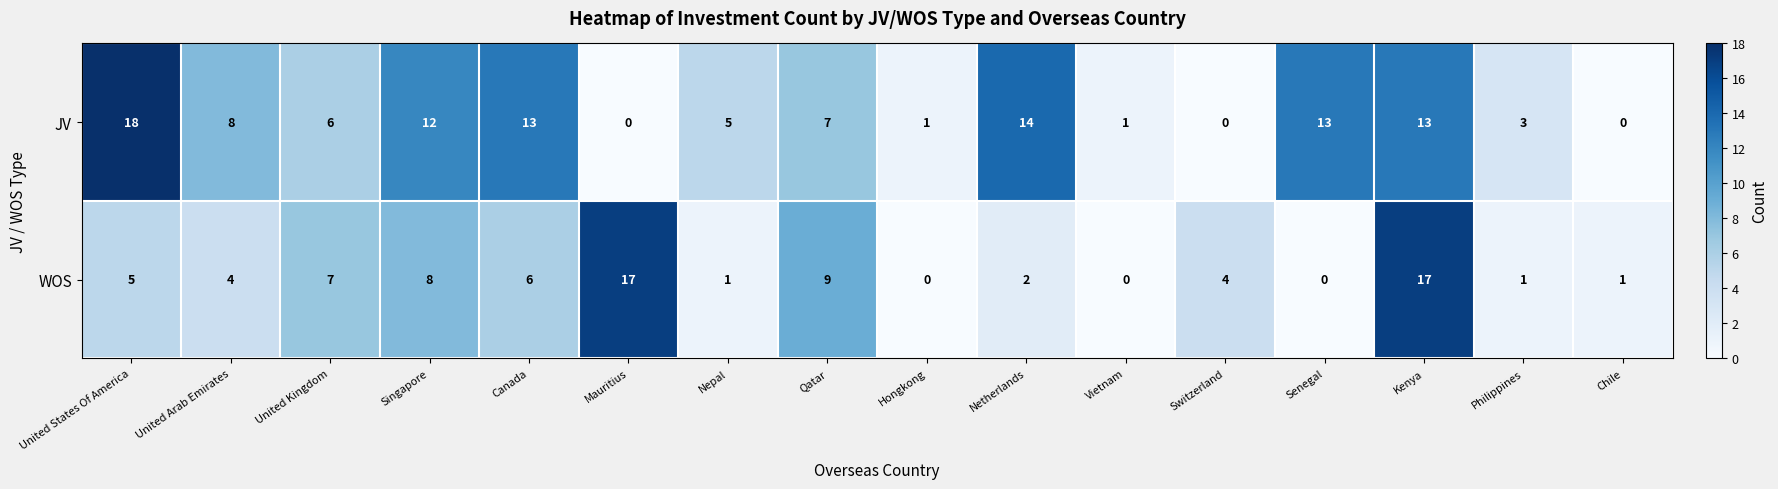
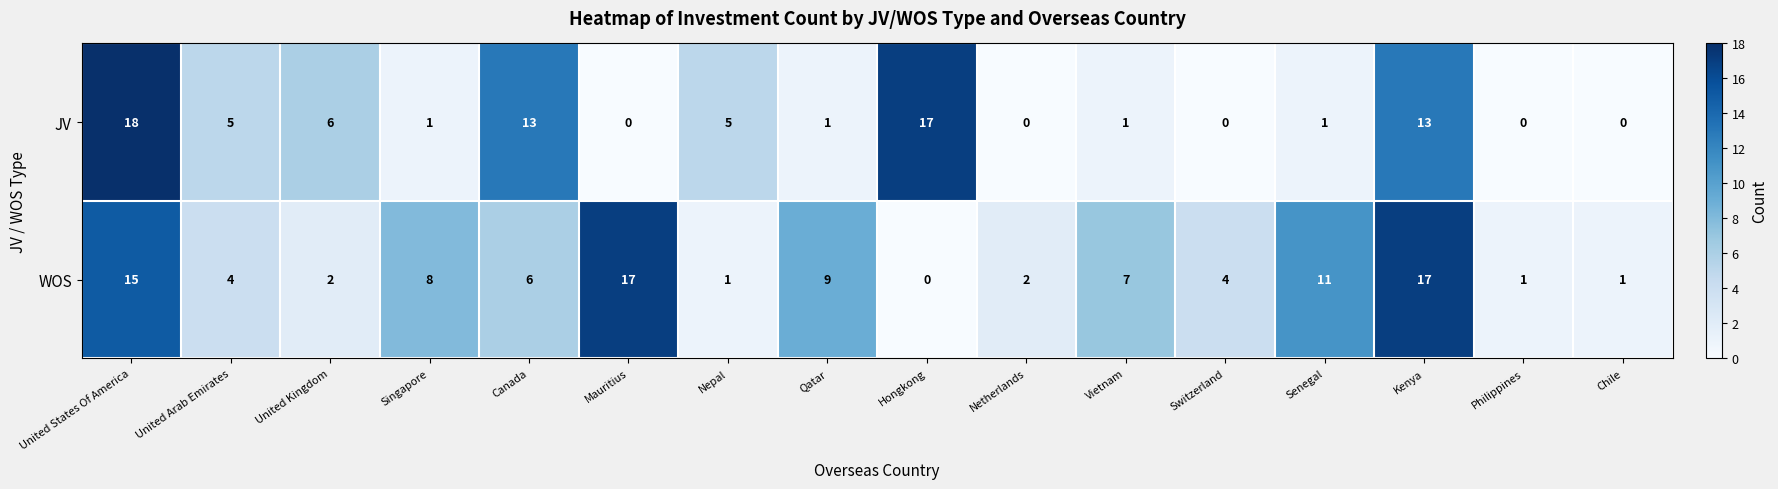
JV, United Arab Emirates: 8 -> 5
JV, Singapore: 12 -> 1
JV, Qatar: 7 -> 1
JV, Hongkong: 1 -> 17
JV, Netherlands: 14 -> 0
JV, Senegal: 13 -> 1
JV, Philippines: 3 -> 0
WOS, United States Of America: 5 -> 15
WOS, United Kingdom: 7 -> 2
WOS, Vietnam: 0 -> 7
WOS, Senegal: 0 -> 11
